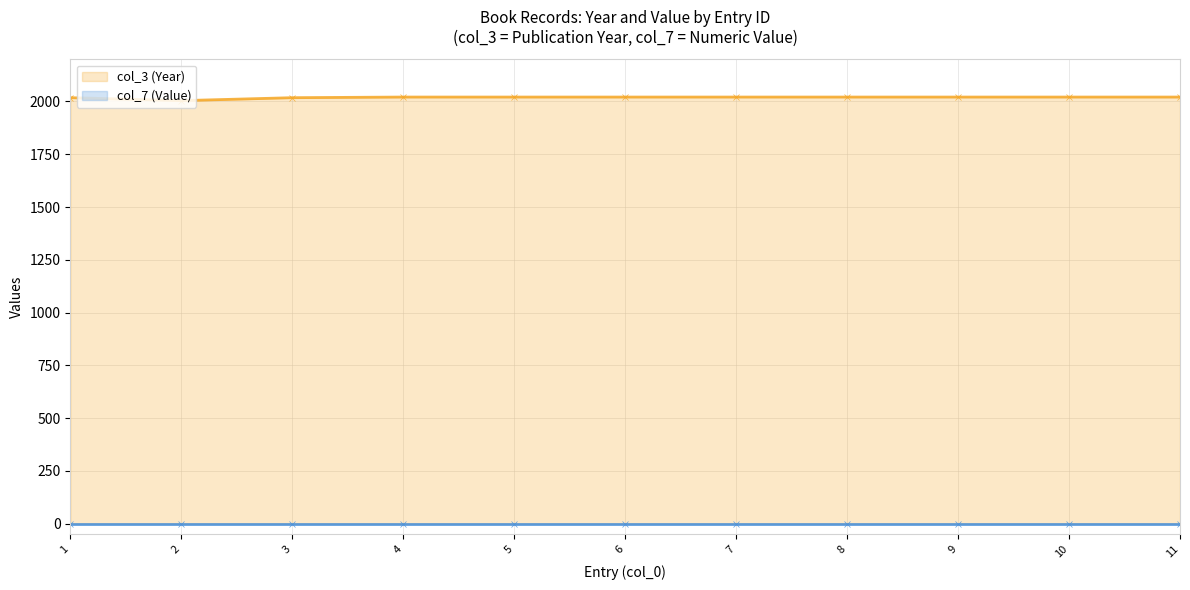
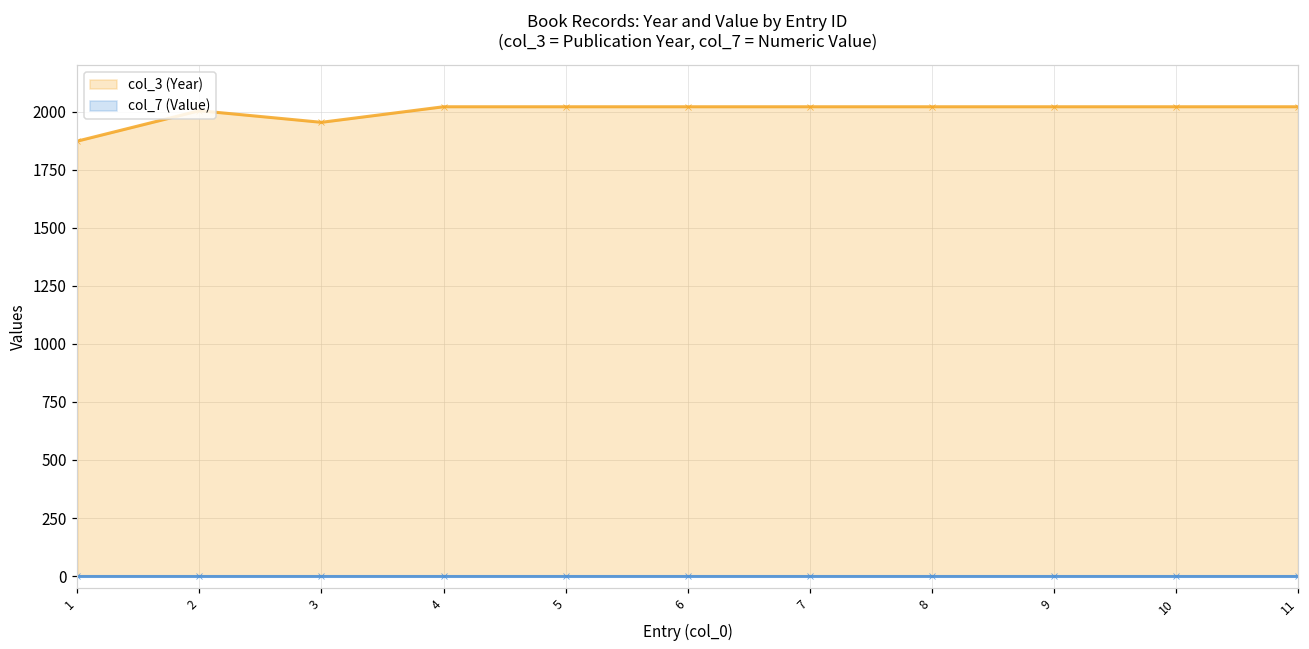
col_3 (Year), 1: 2020 -> 1870
col_3 (Year), 3: 2020 -> 1950
